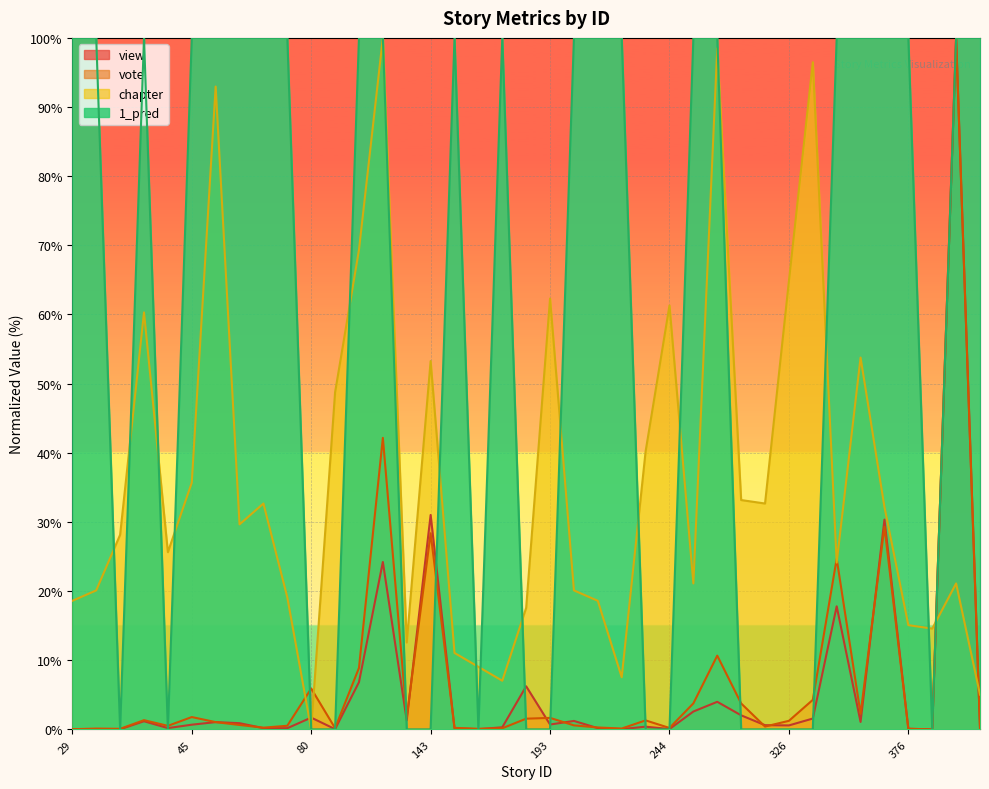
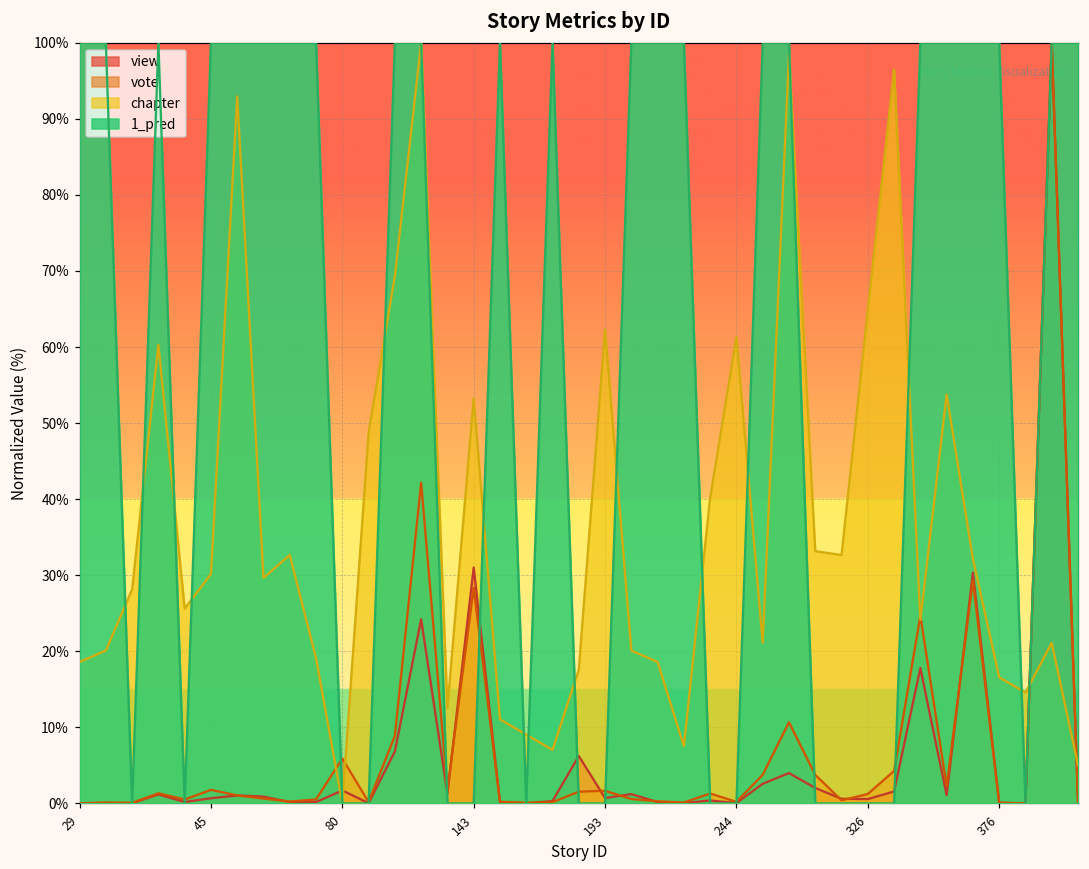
chapter, 45: 36% -> 30%
chapter, 376: 15% -> 17%
